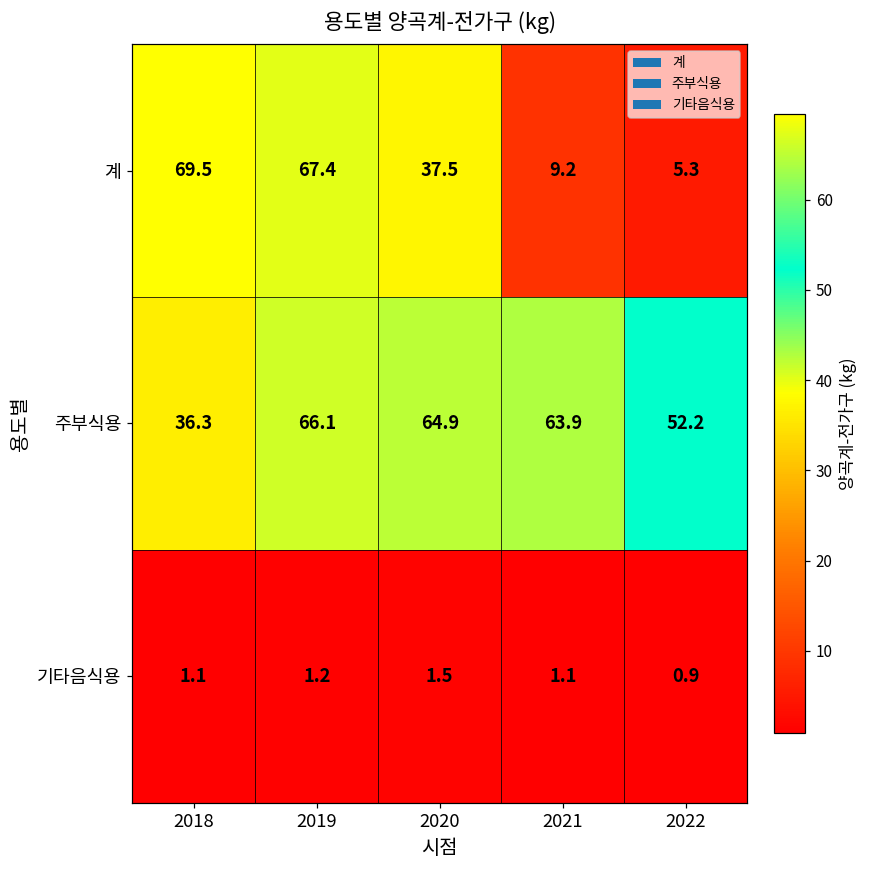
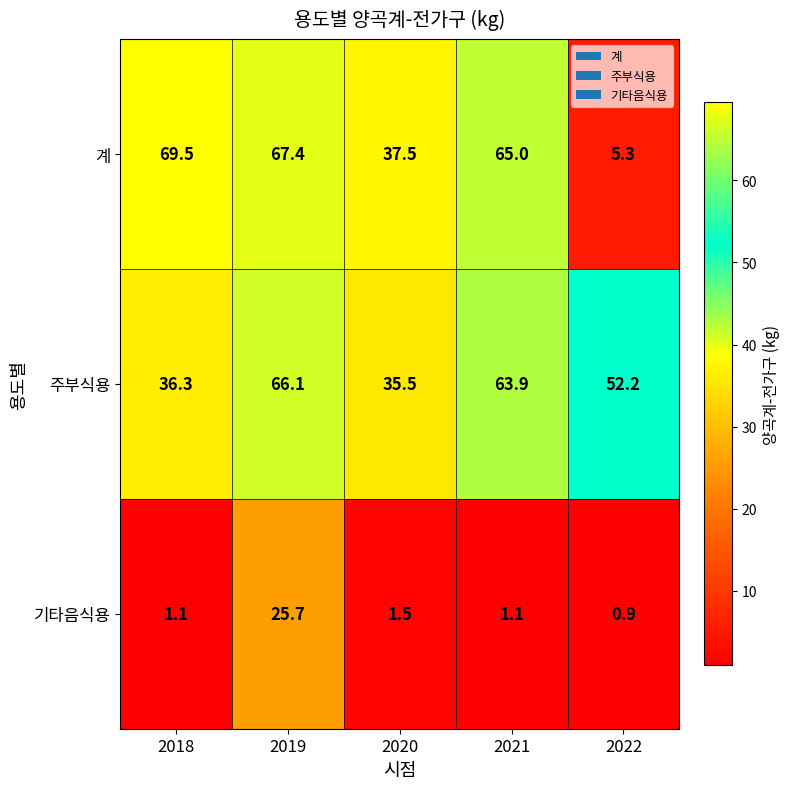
계, 2021: 9.2 -> 65.0
주부식용, 2020: 64.9 -> 35.5
기타음식용, 2019: 1.2 -> 25.7
